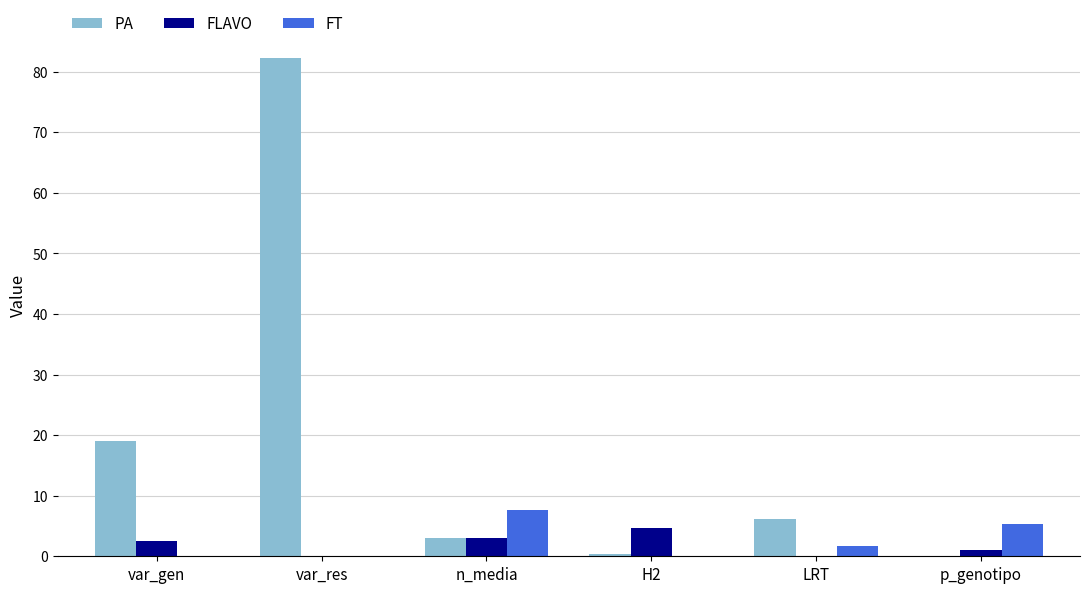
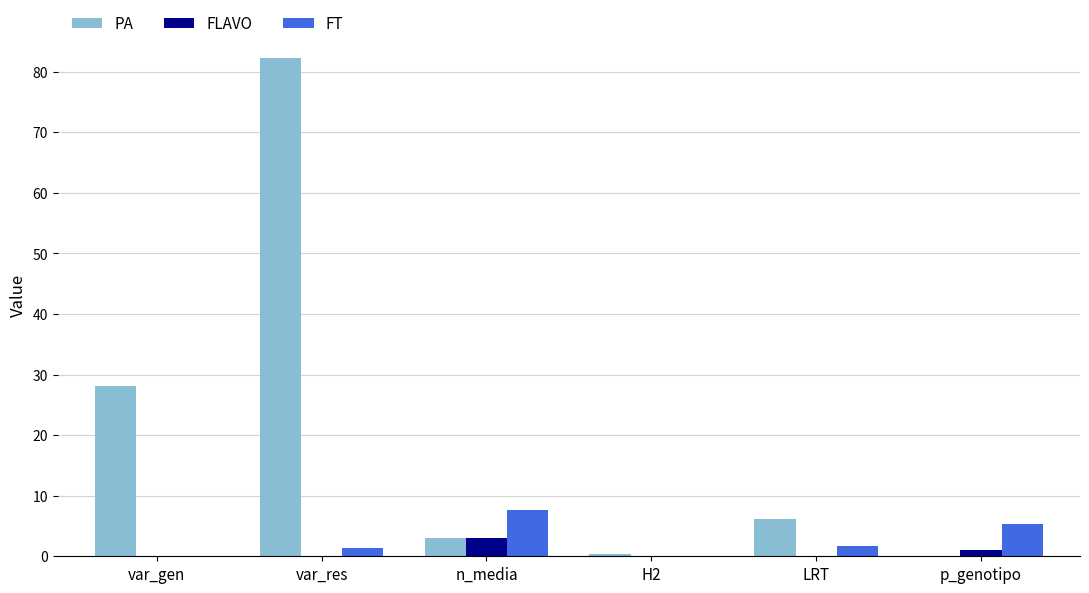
PA, var_gen: 19 -> 28
FLAVO, var_gen: 3 -> 0
FT, var_res: 0 -> 1
FLAVO, H2: 5 -> 0
